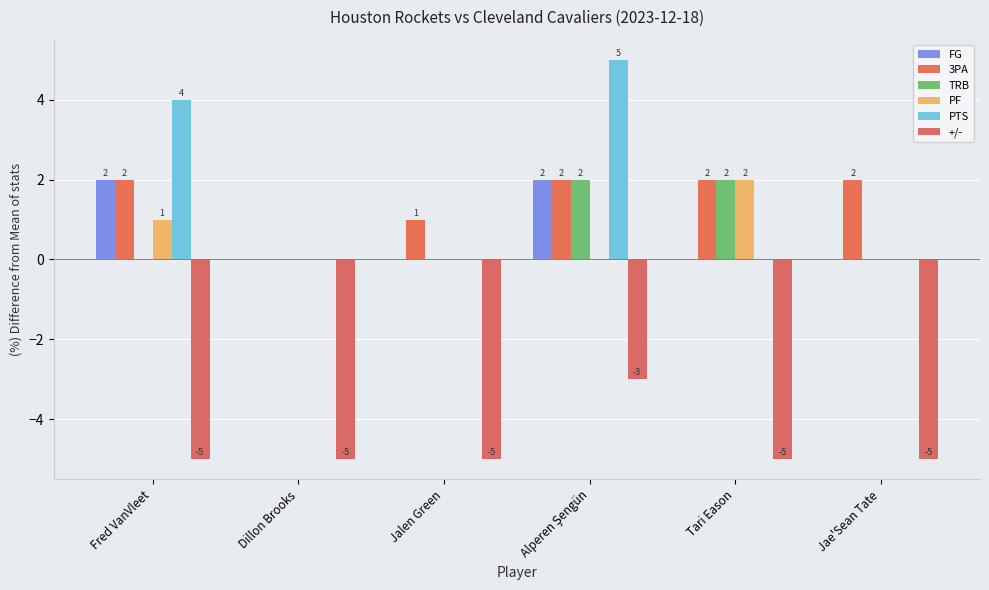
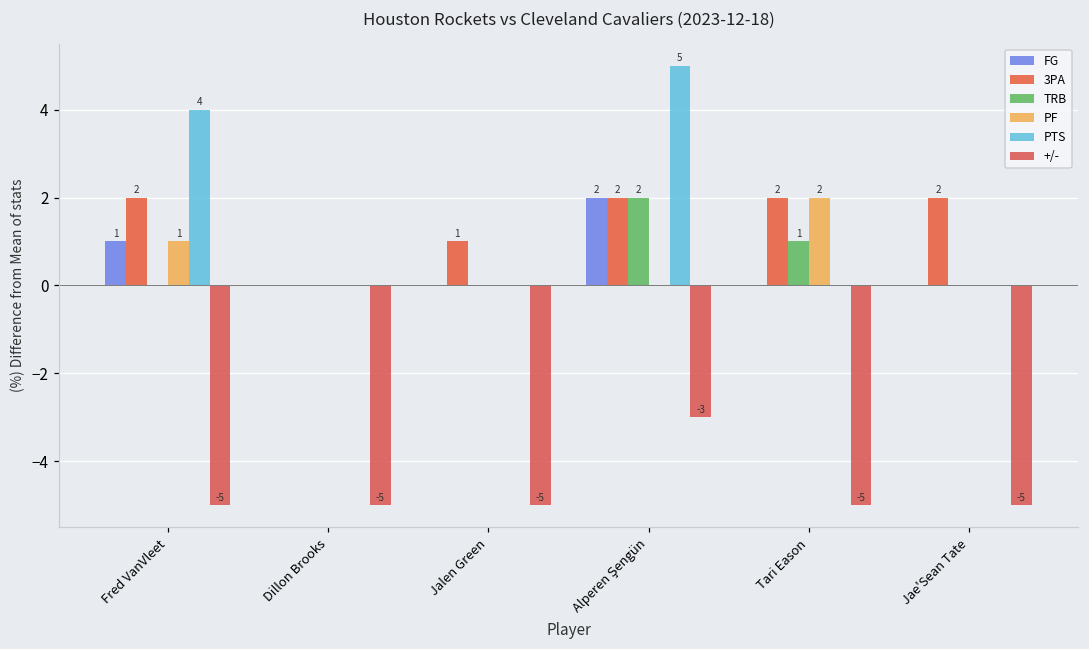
FG, Fred VanVleet: 2 -> 1
TRB, Tari Eason: 2 -> 1
